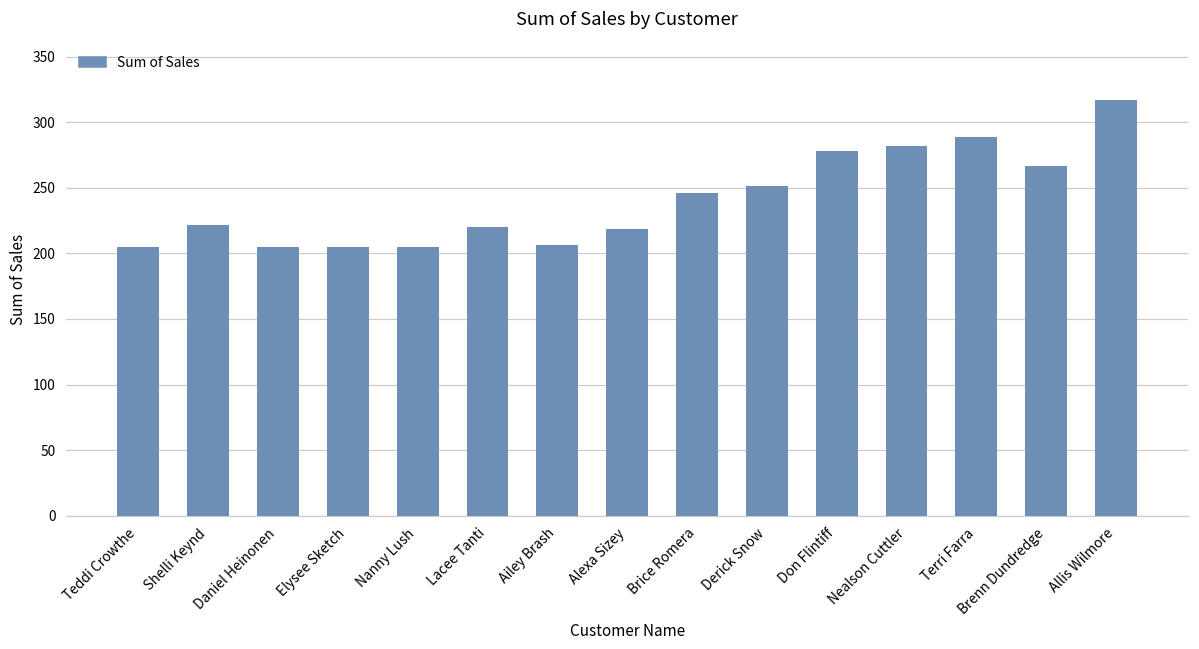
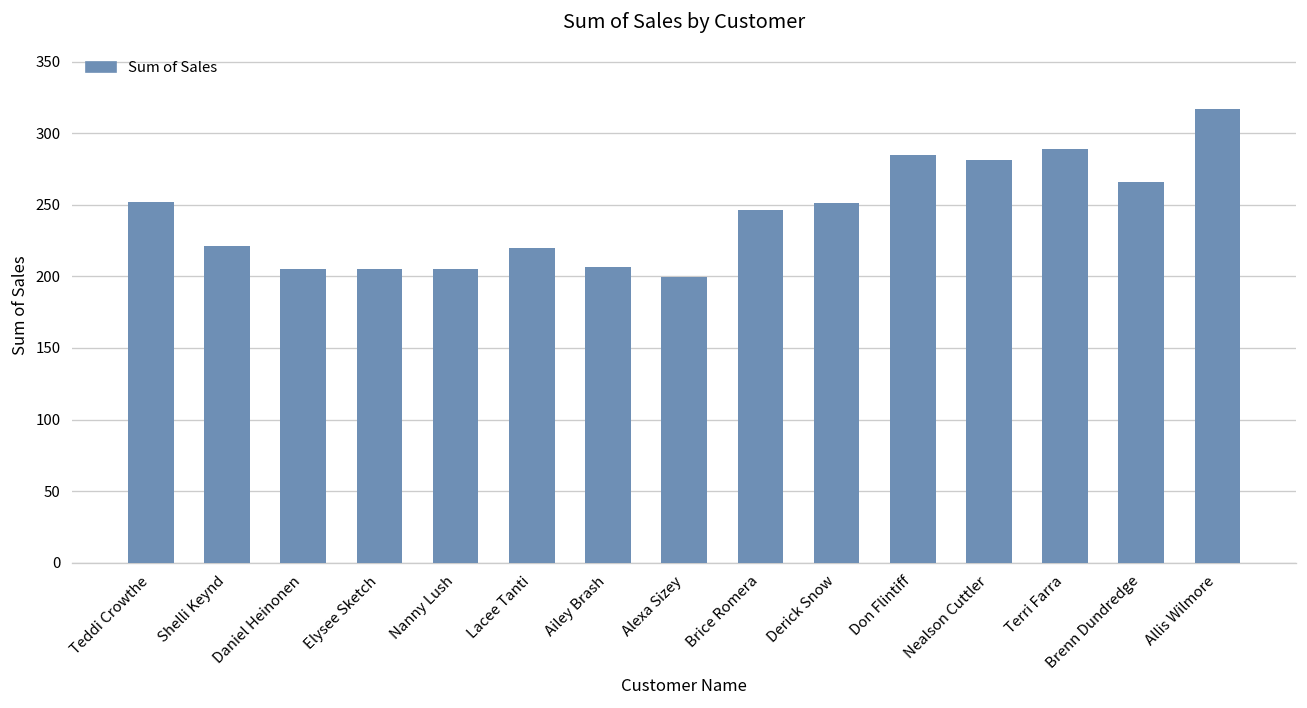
Teddi Crowthe: 205 -> 252
Alexa Sizey: 219 -> 200
Don Flintiff: 278 -> 285
